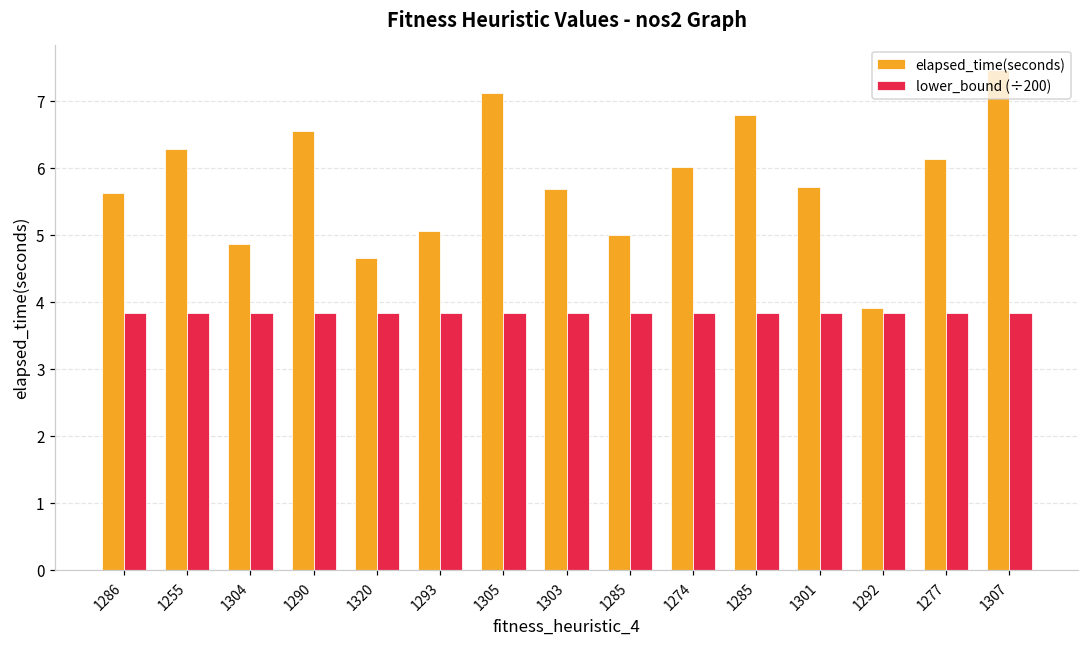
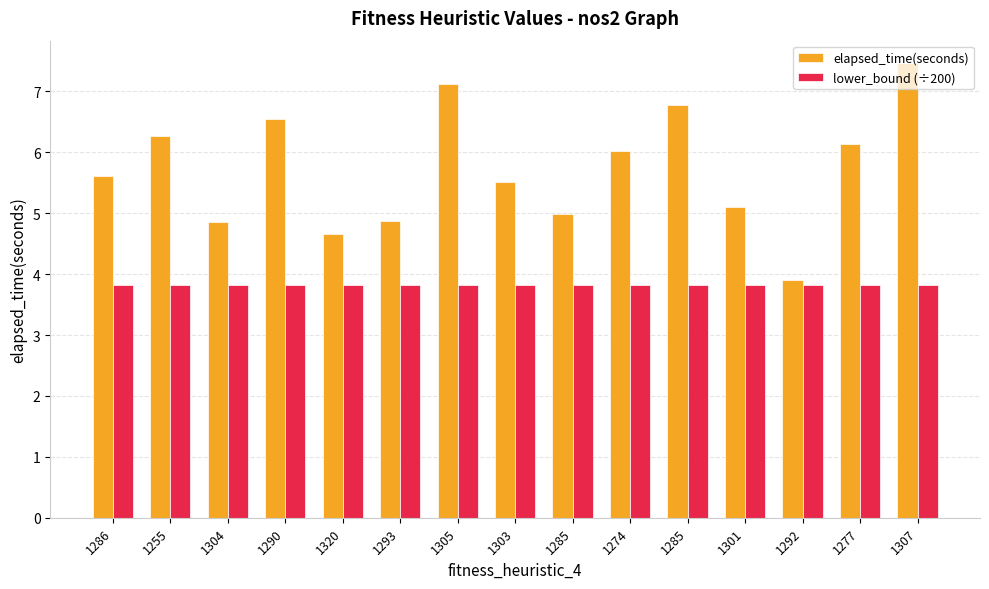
elapsed_time(seconds), 1293: 5.0 -> 4.9
elapsed_time(seconds), 1303: 5.7 -> 5.5
elapsed_time(seconds), 1301: 5.7 -> 5.1
